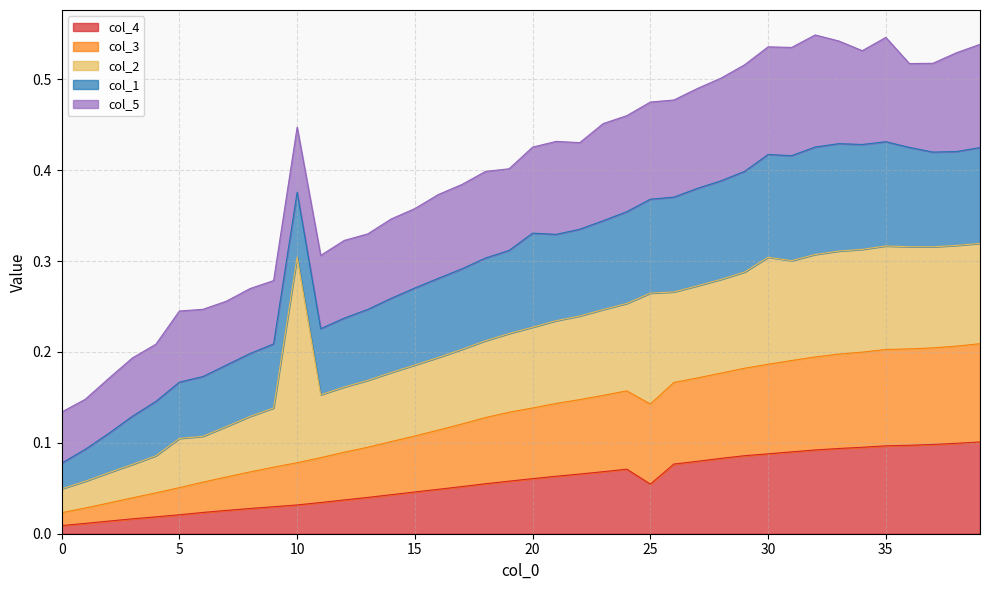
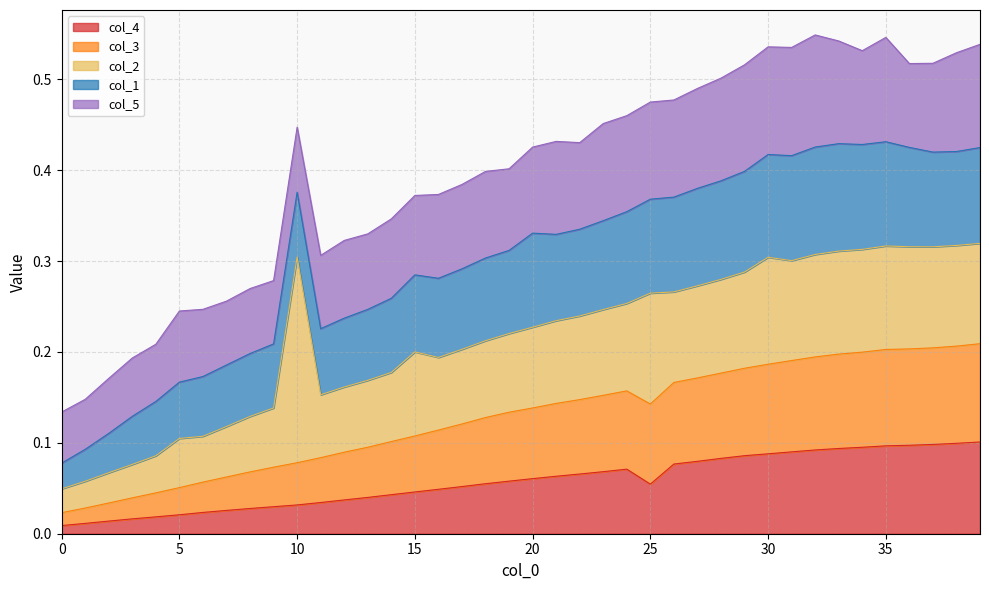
col_2, 15: 0.08 -> 0.09
